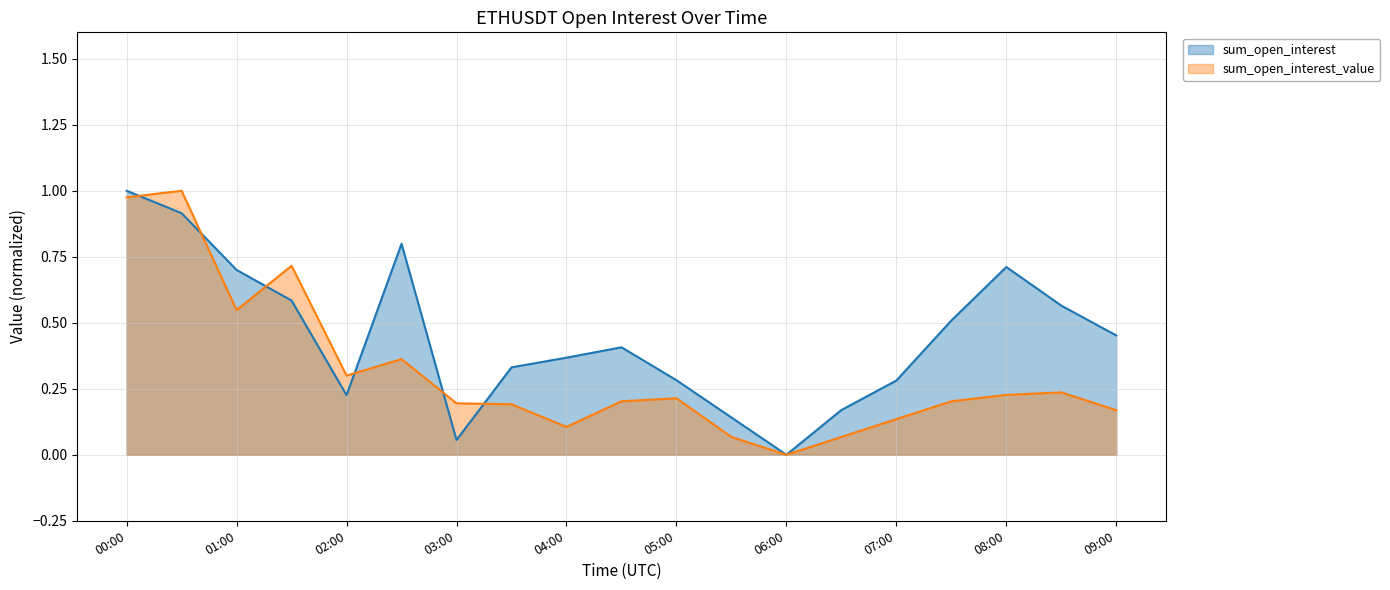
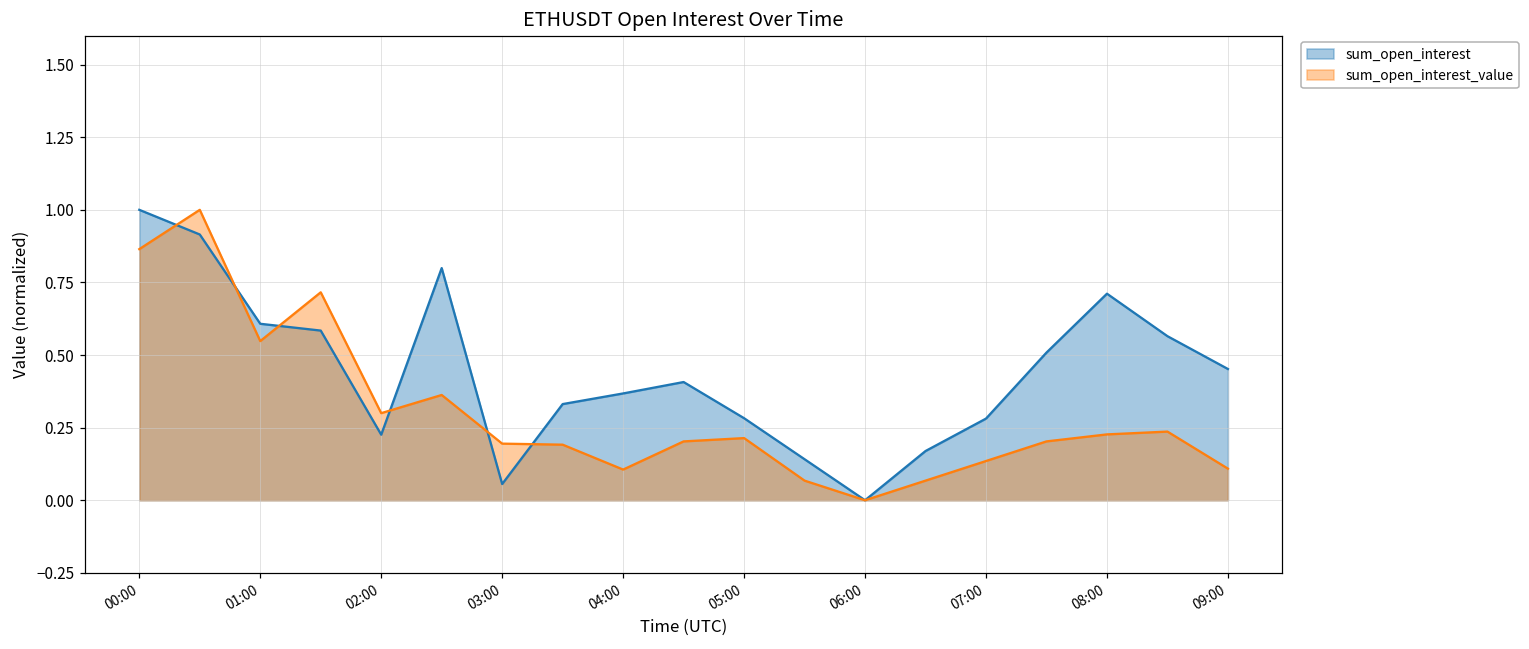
sum_open_interest_value, 00:00: 0.98 -> 0.86
sum_open_interest, 01:00: 0.70 -> 0.61
sum_open_interest_value, 09:00: 0.17 -> 0.11
